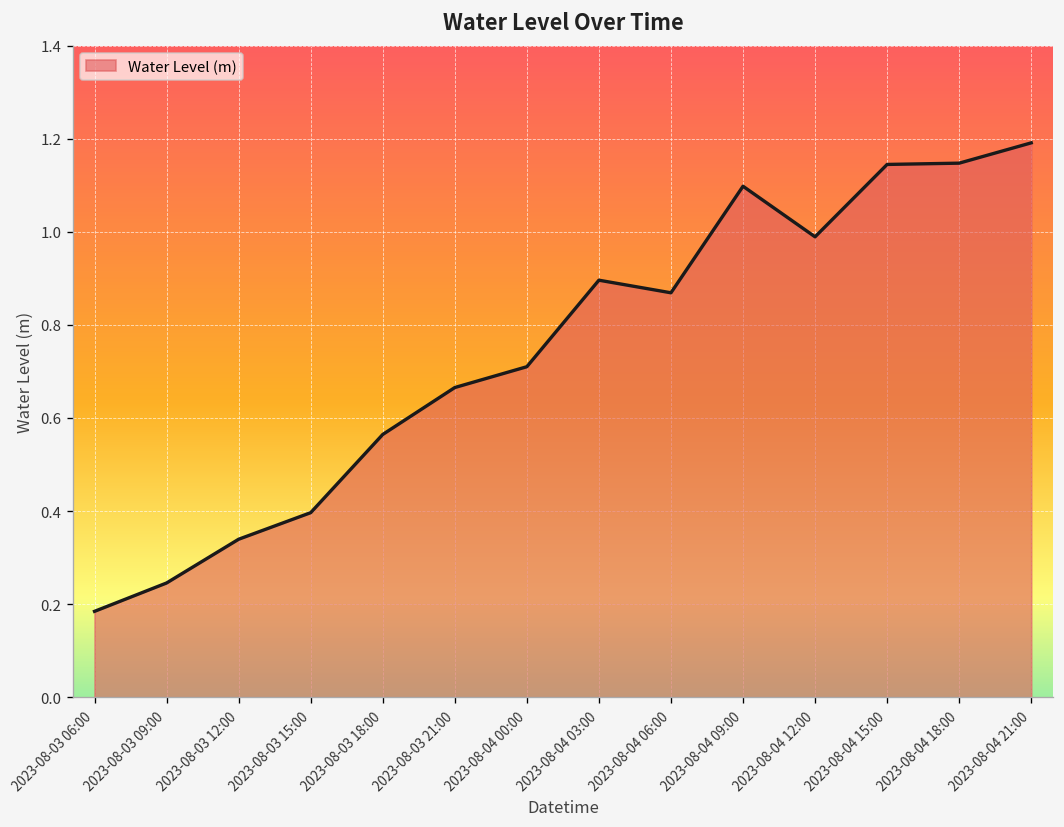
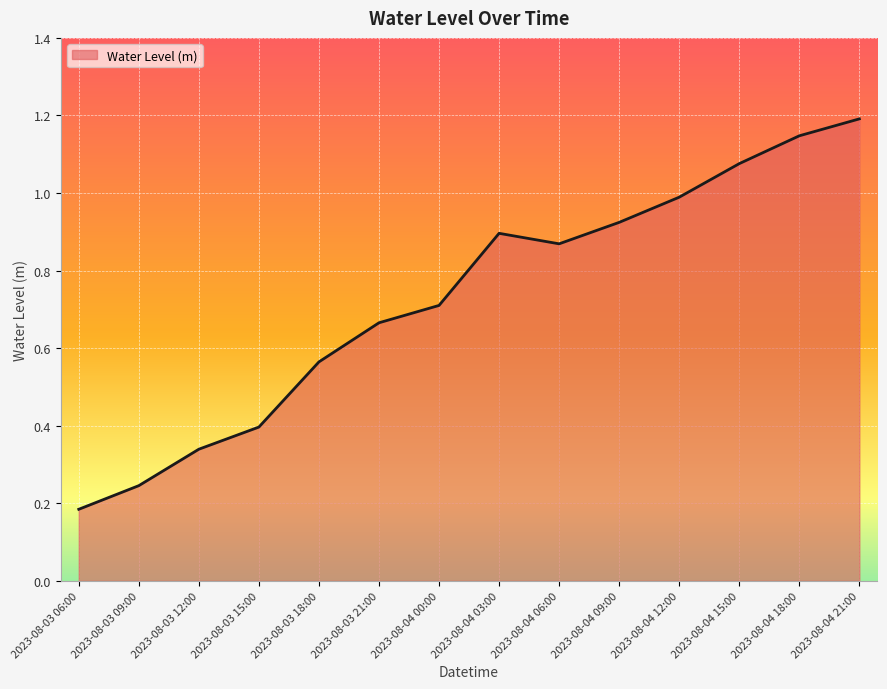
2023-08-04 09:00: 1.10 -> 0.92
2023-08-04 15:00: 1.14 -> 1.08
